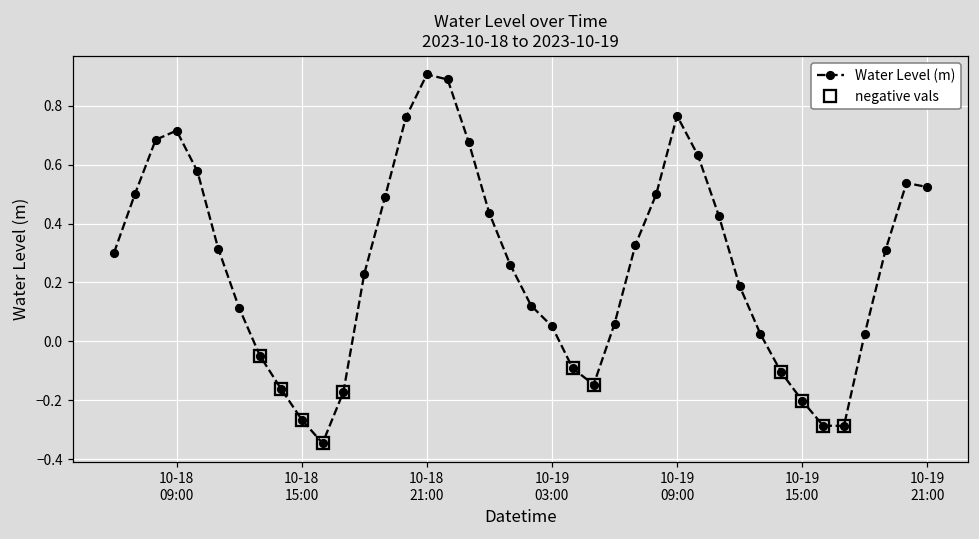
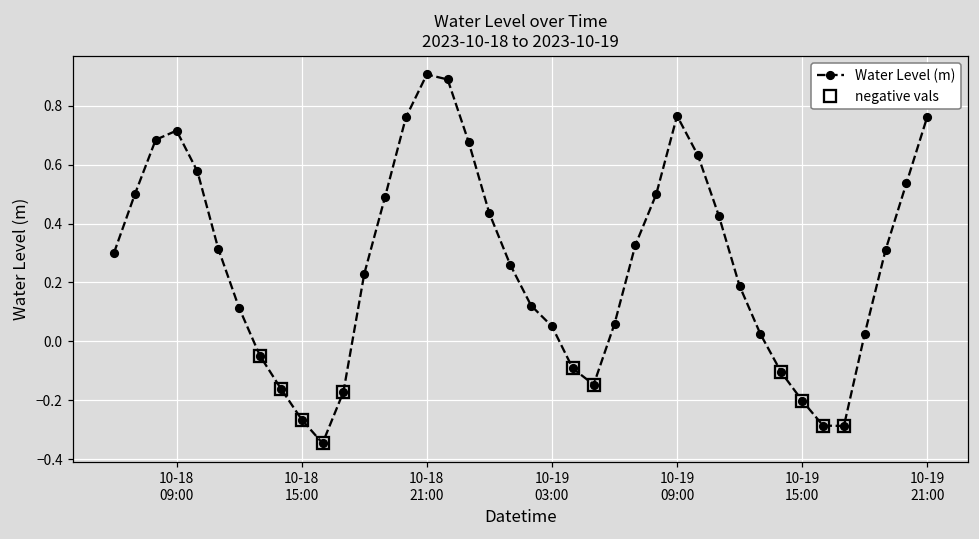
Water Level (m), 10-19 21:00: 0.52 -> 0.76
